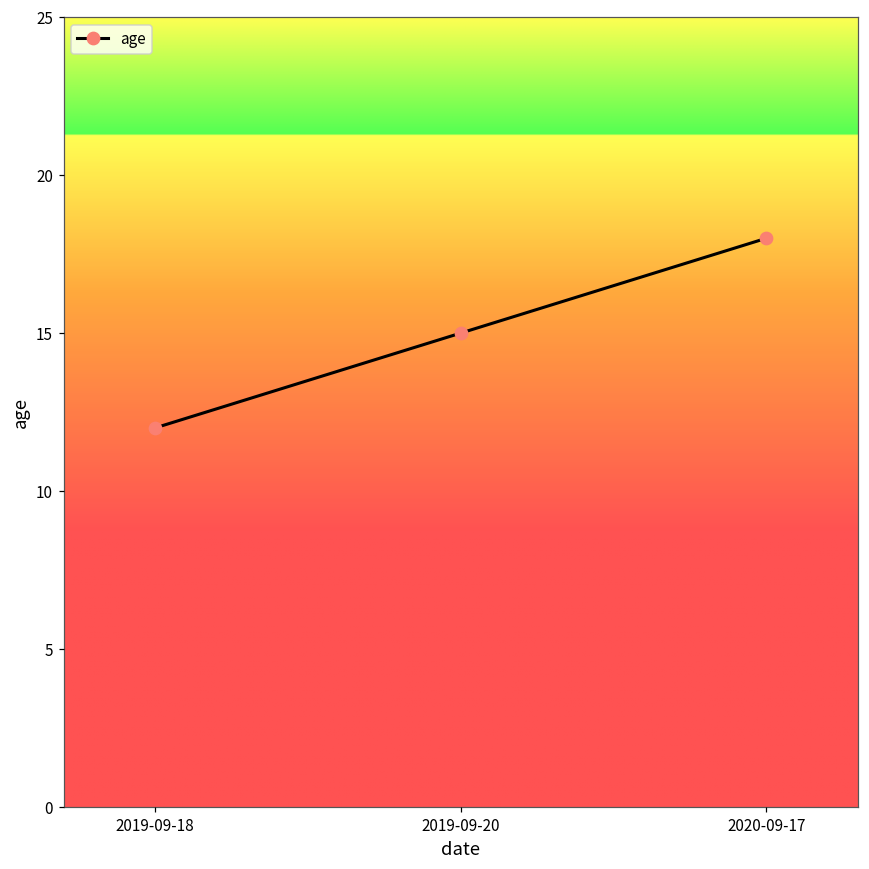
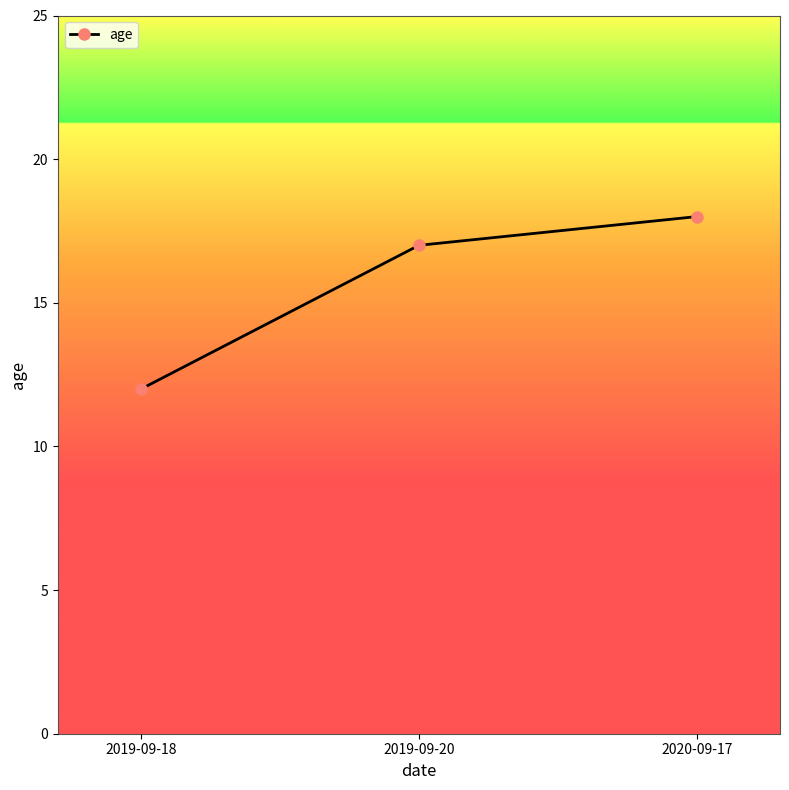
2019-09-20: 15 -> 17
